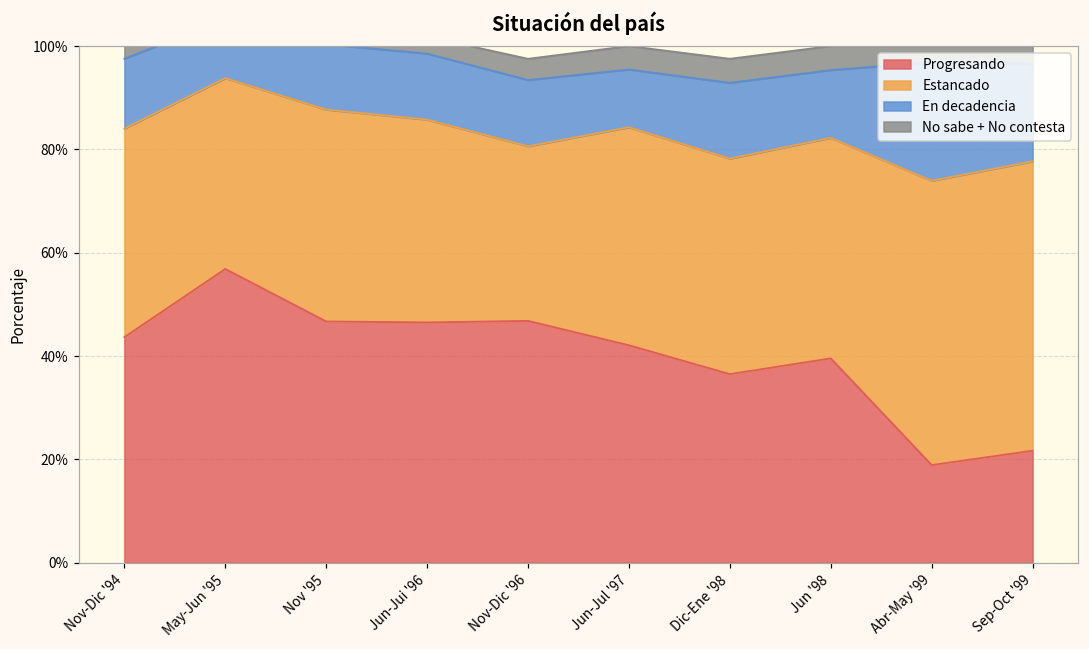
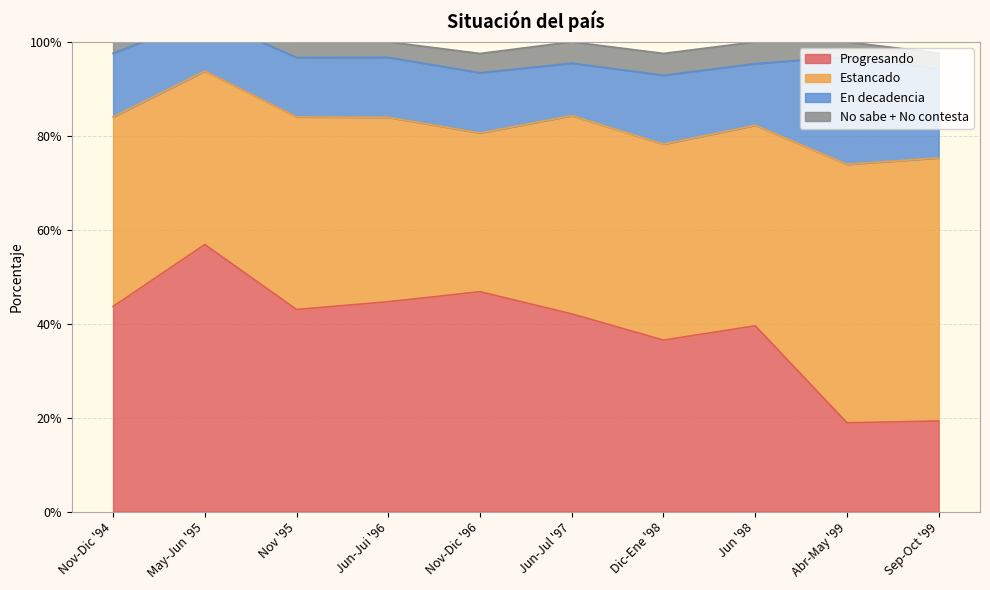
Progresando, Nov '95: 47% -> 43%
Progresando, Jun-Jui '96: 47% -> 45%
Progresando, Sep-Oct '99: 22% -> 19%
